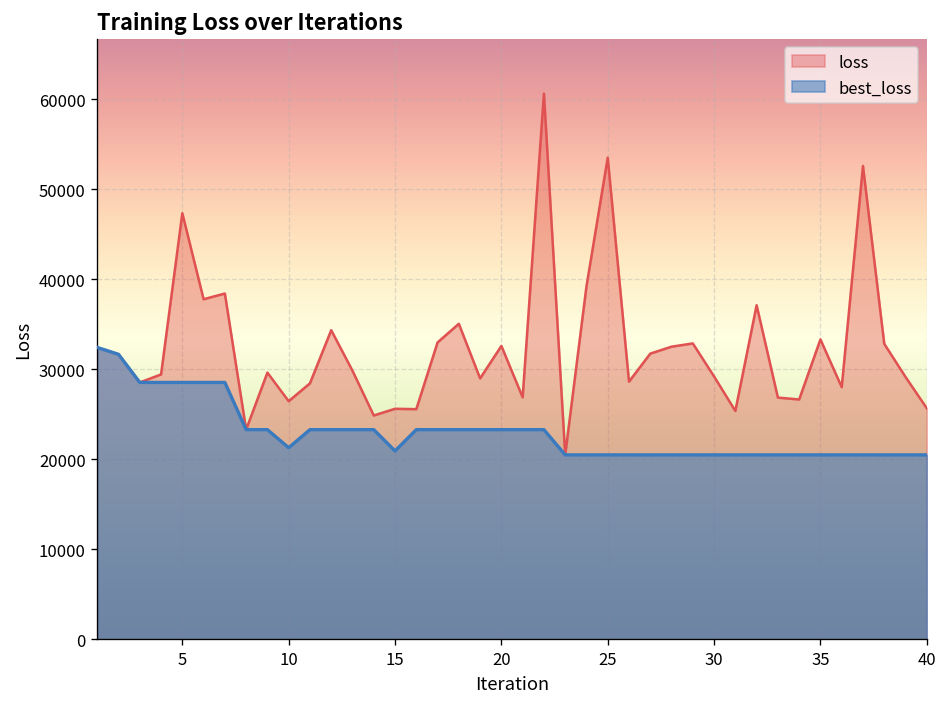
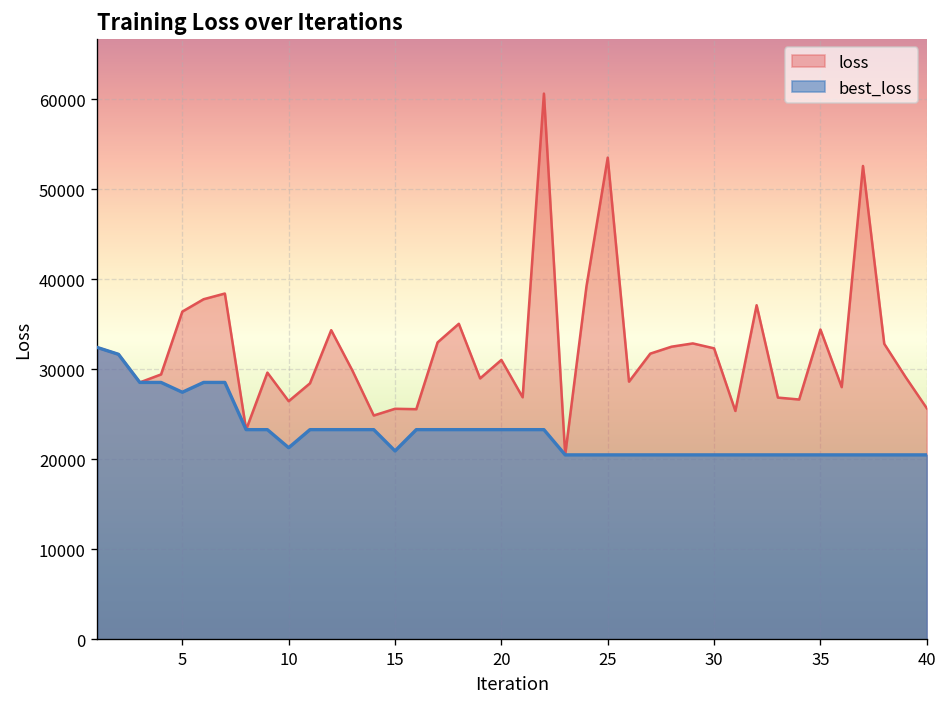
loss, 5: 47000 -> 36000
best_loss, 5: 29000 -> 27000
loss, 20: 33000 -> 31000
loss, 30: 29000 -> 32000
loss, 35: 33000 -> 34000
